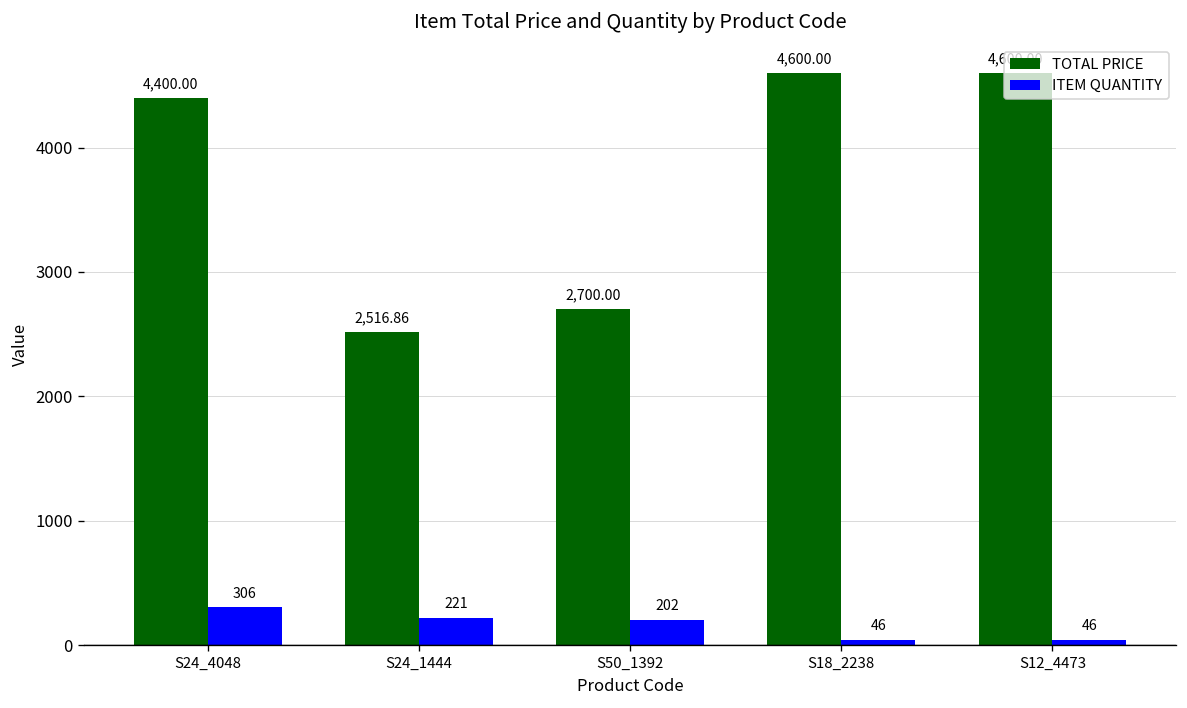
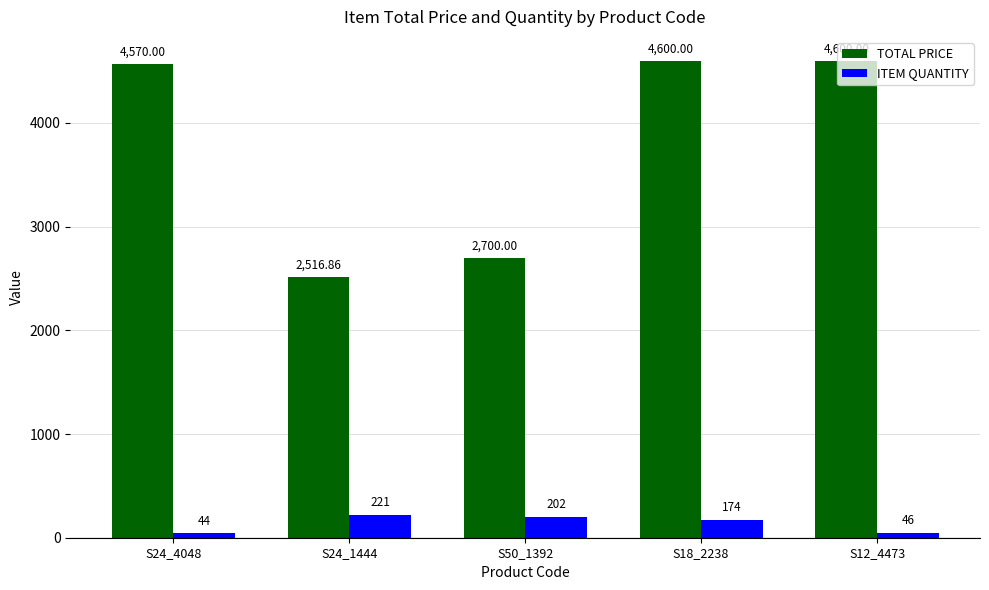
TOTAL PRICE, S24_4048: 4,400.00 -> 4,570.00
ITEM QUANTITY, S24_4048: 306 -> 44
ITEM QUANTITY, S18_2238: 46 -> 174
